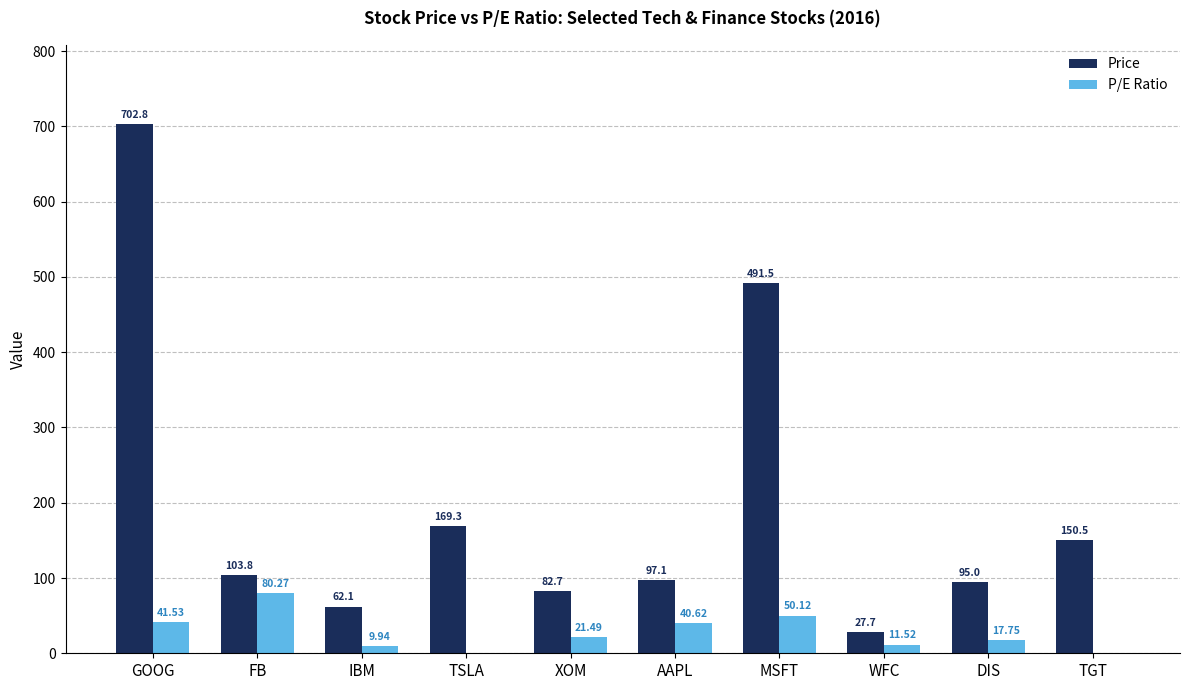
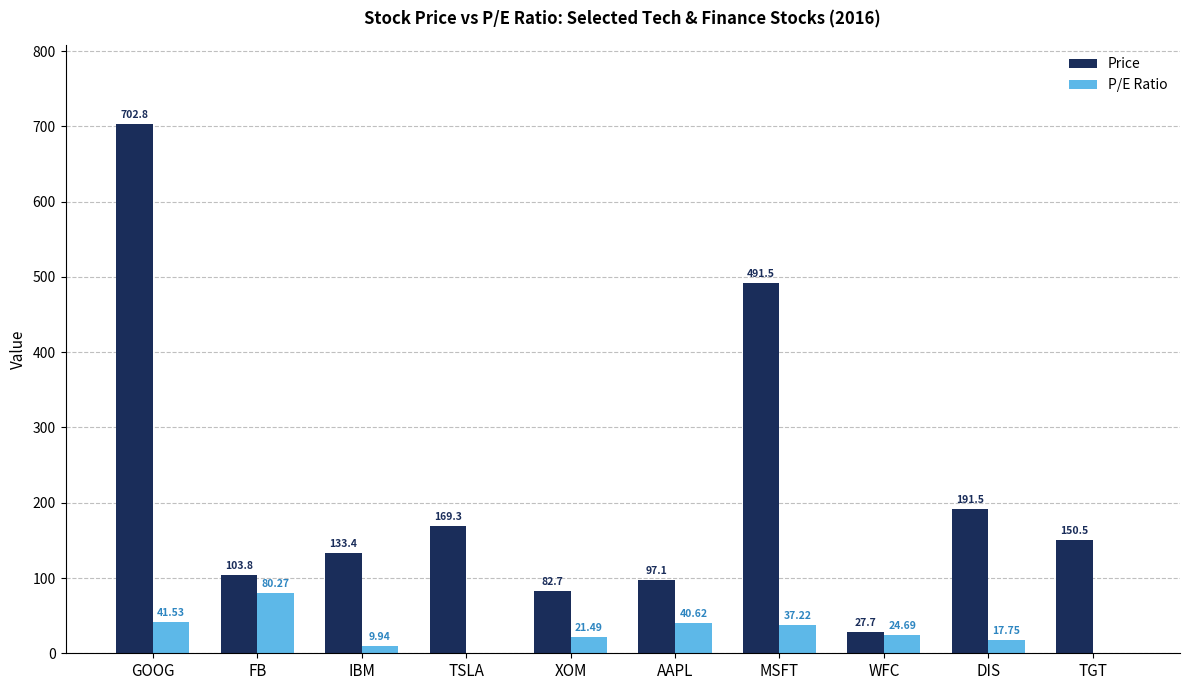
Price, IBM: 62.1 -> 133.4
P/E Ratio, MSFT: 50.12 -> 37.22
P/E Ratio, WFC: 11.52 -> 24.69
Price, DIS: 95.0 -> 191.5
